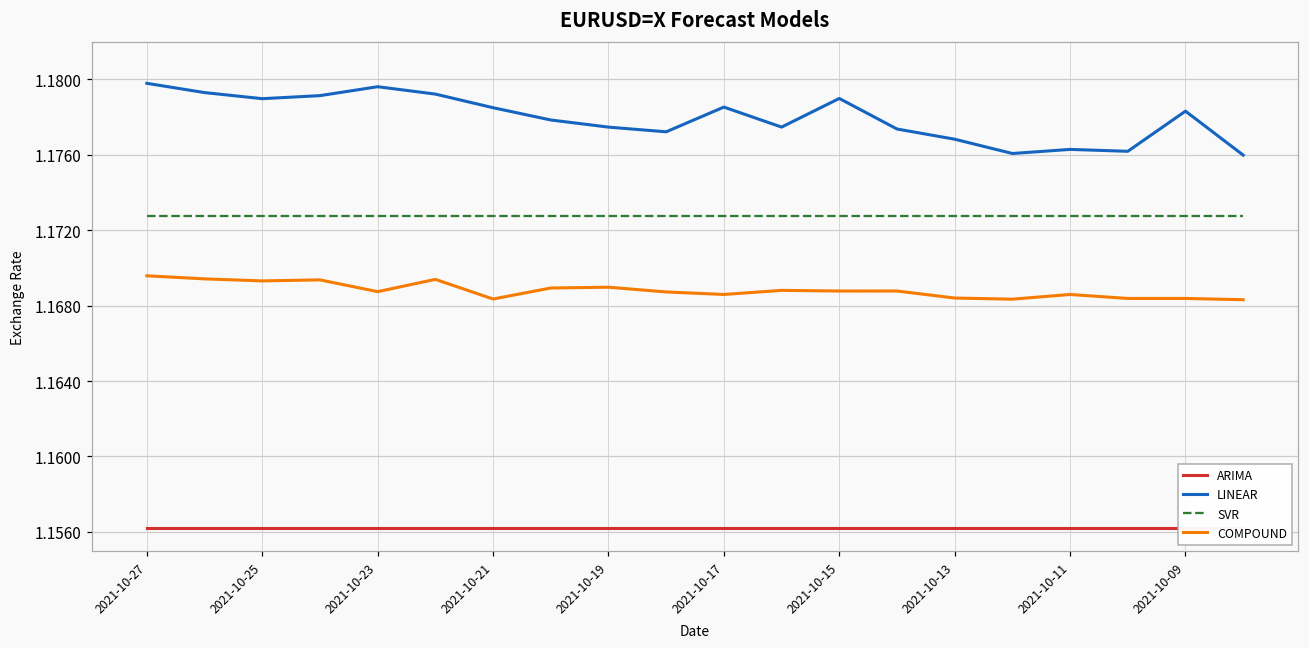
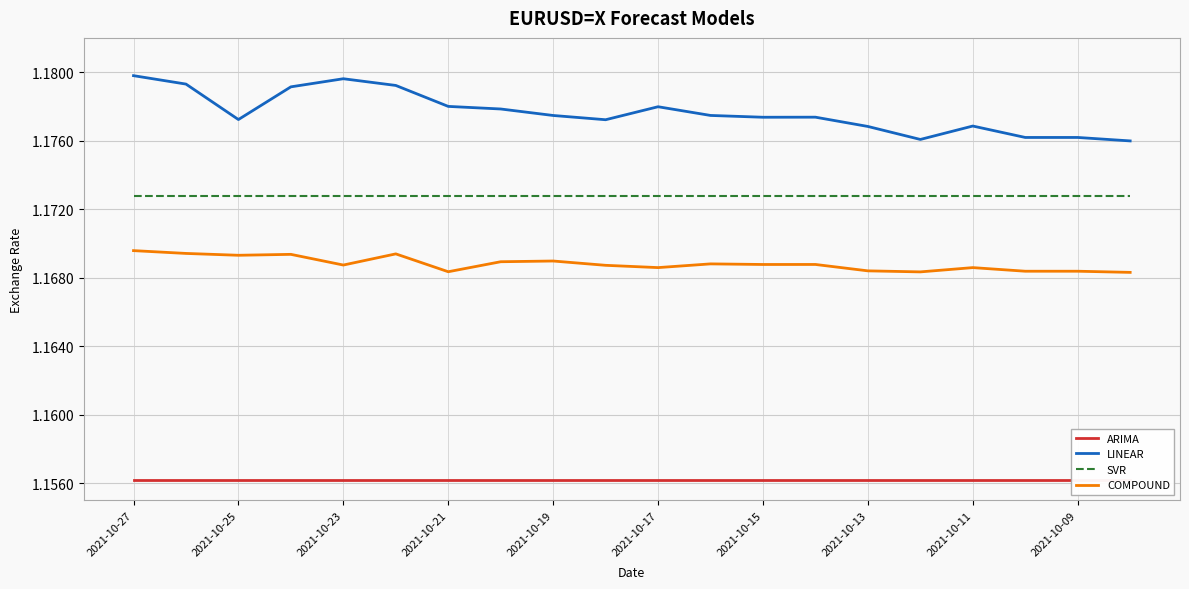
LINEAR, 2021-10-25: 1.1790 -> 1.1772
LINEAR, 2021-10-21: 1.1785 -> 1.1780
LINEAR, 2021-10-17: 1.1785 -> 1.1780
LINEAR, 2021-10-15: 1.1790 -> 1.1774
LINEAR, 2021-10-11: 1.1763 -> 1.1769
LINEAR, 2021-10-09: 1.1783 -> 1.1762
